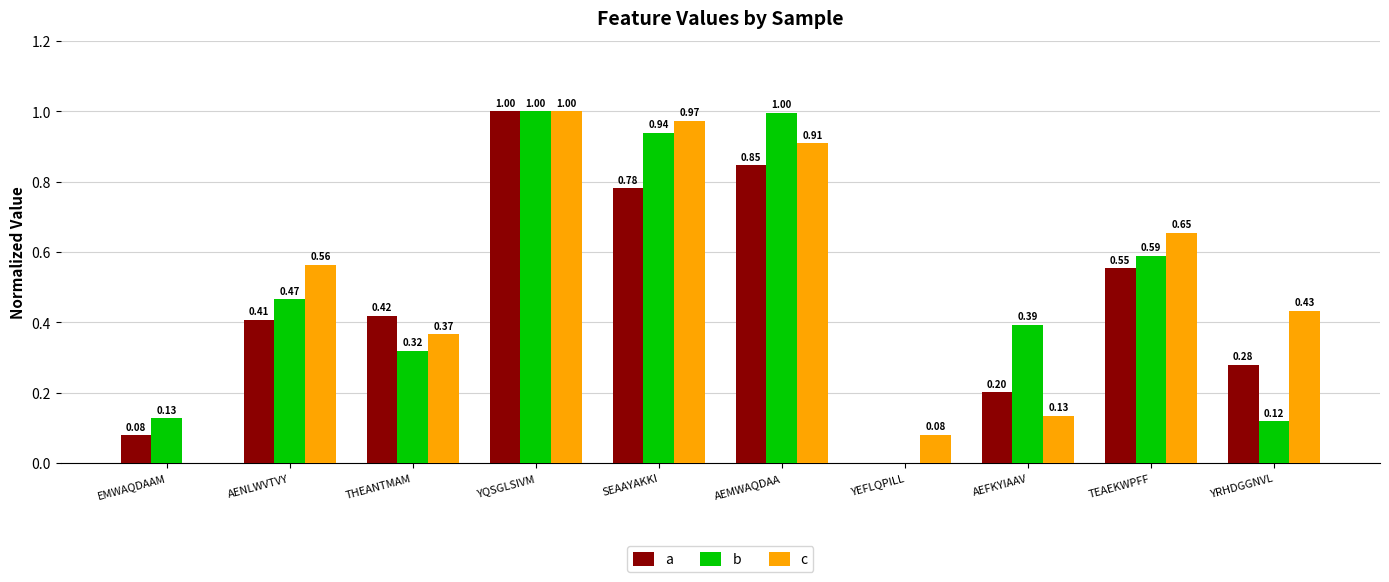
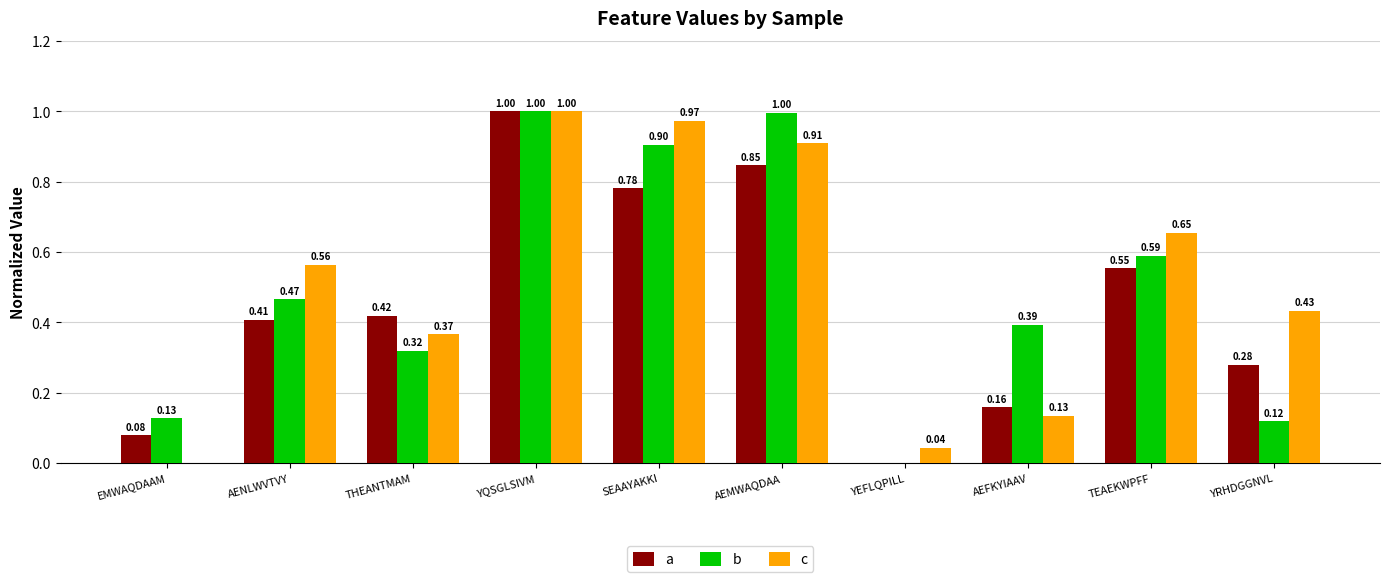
b, SEAAYAKKI: 0.94 -> 0.90
c, YEFLQPILL: 0.08 -> 0.04
a, AEFKYIAAV: 0.20 -> 0.16
